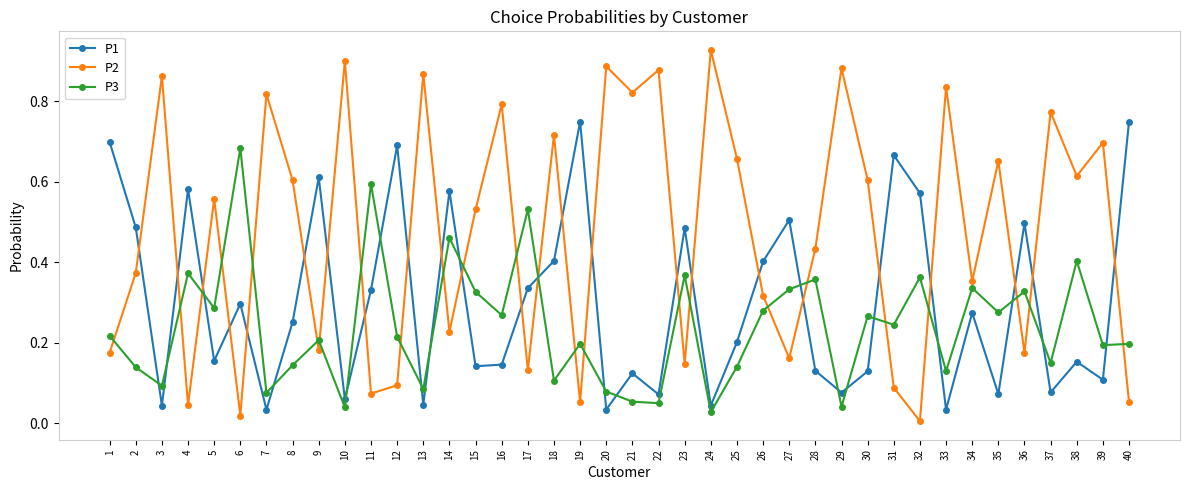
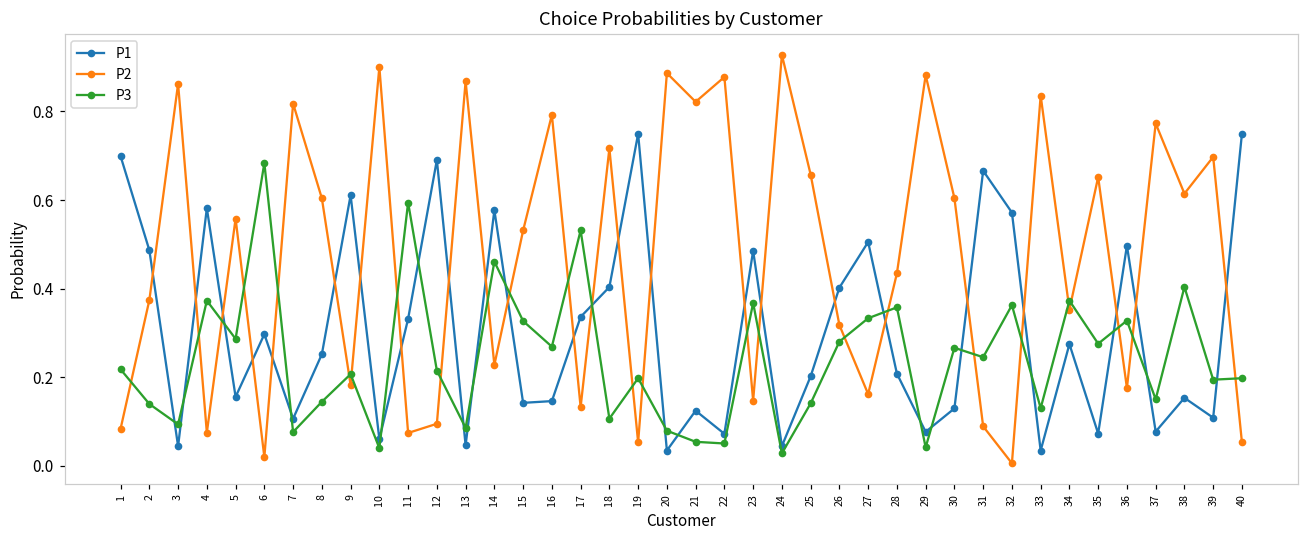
P2, 1: 0.18 -> 0.08
P2, 4: 0.05 -> 0.07
P1, 7: 0.03 -> 0.11
P1, 28: 0.13 -> 0.21
P3, 34: 0.34 -> 0.37
